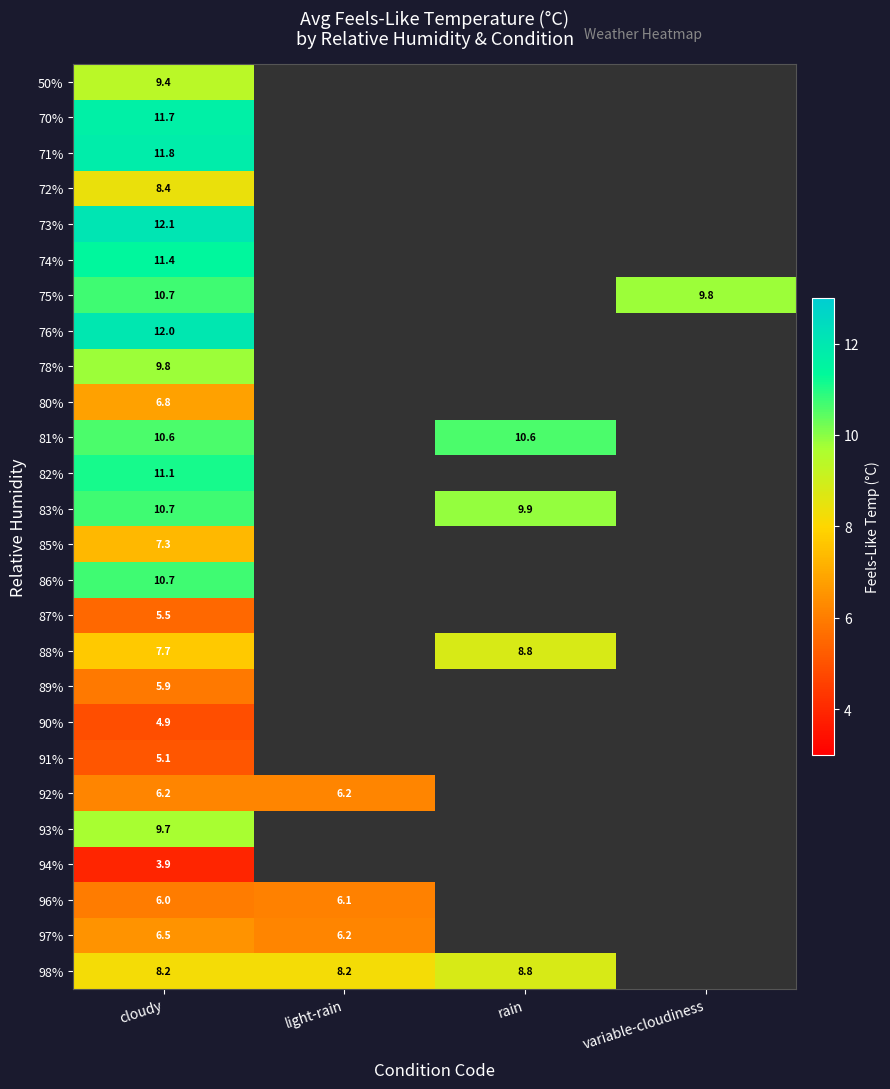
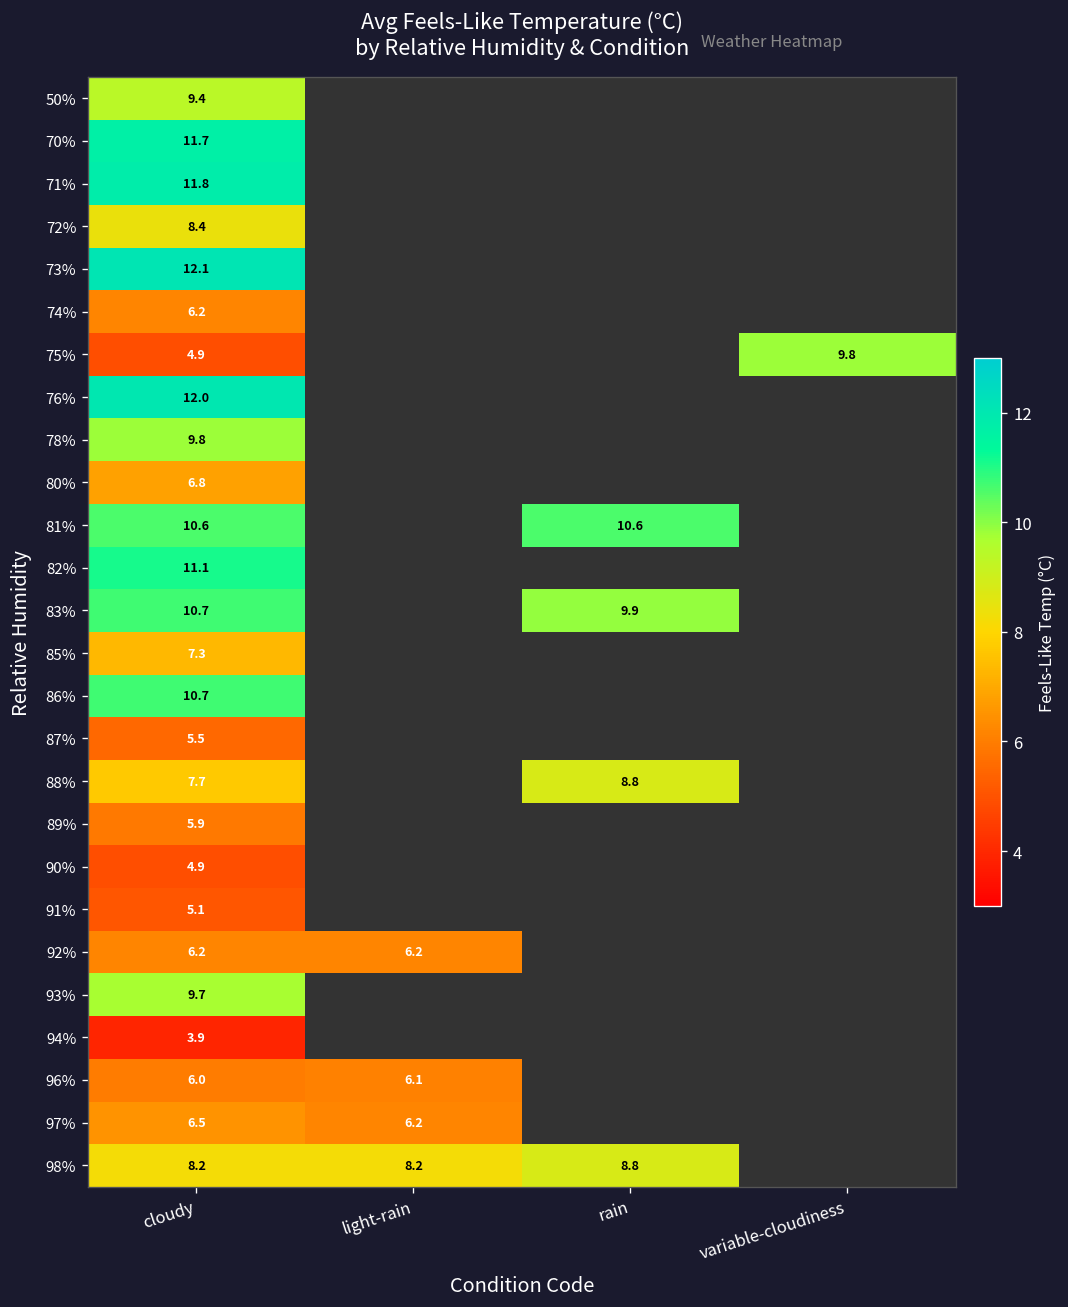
74%, cloudy: 11.4 -> 6.2
75%, cloudy: 10.7 -> 4.9
